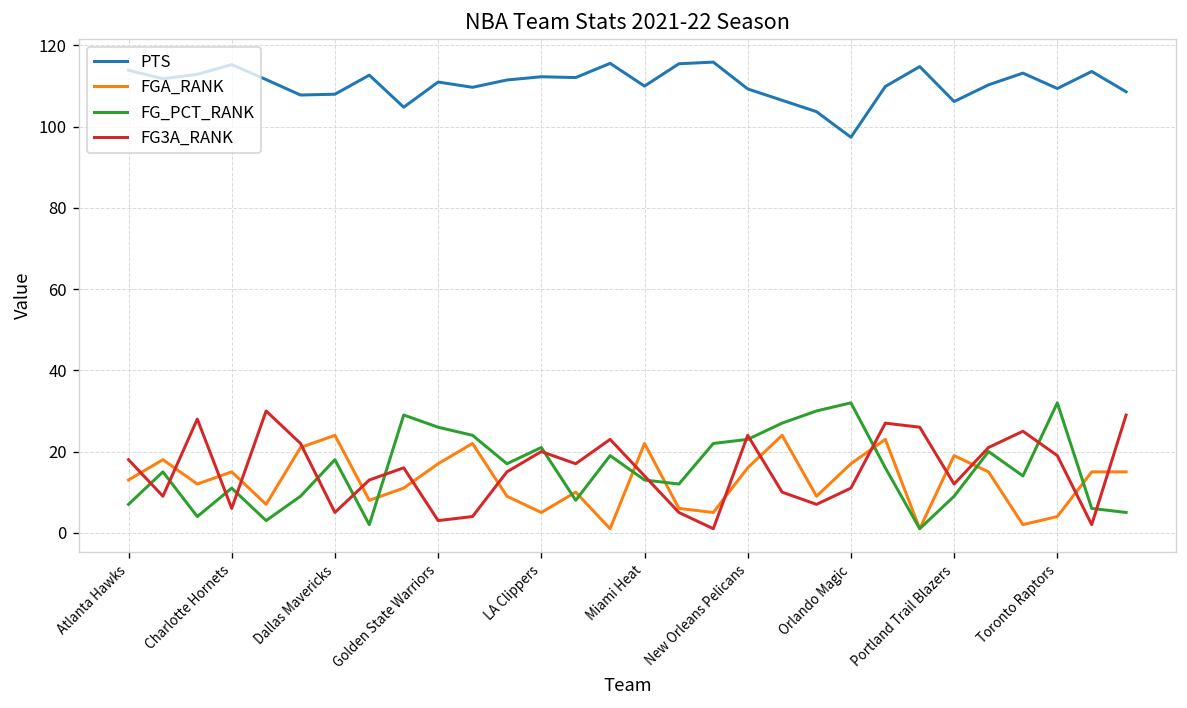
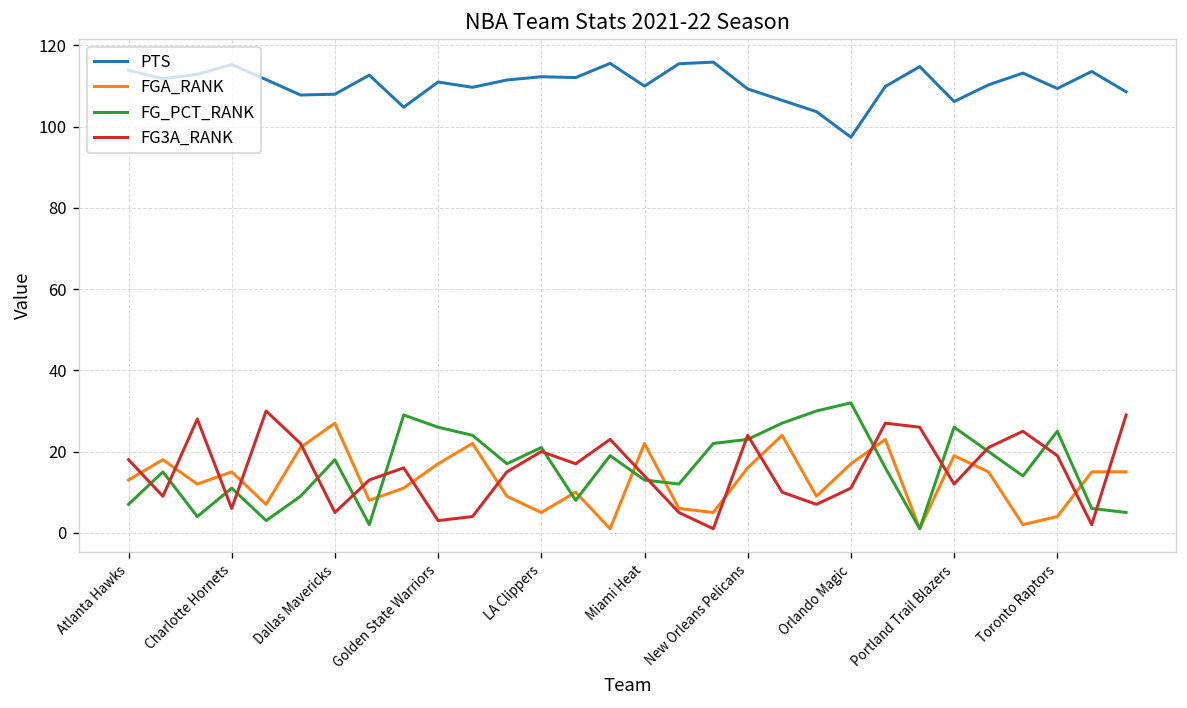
FGA_RANK, Dallas Mavericks: 24 -> 27
FG_PCT_RANK, Portland Trail Blazers: 9 -> 26
FG_PCT_RANK, Toronto Raptors: 32 -> 25
